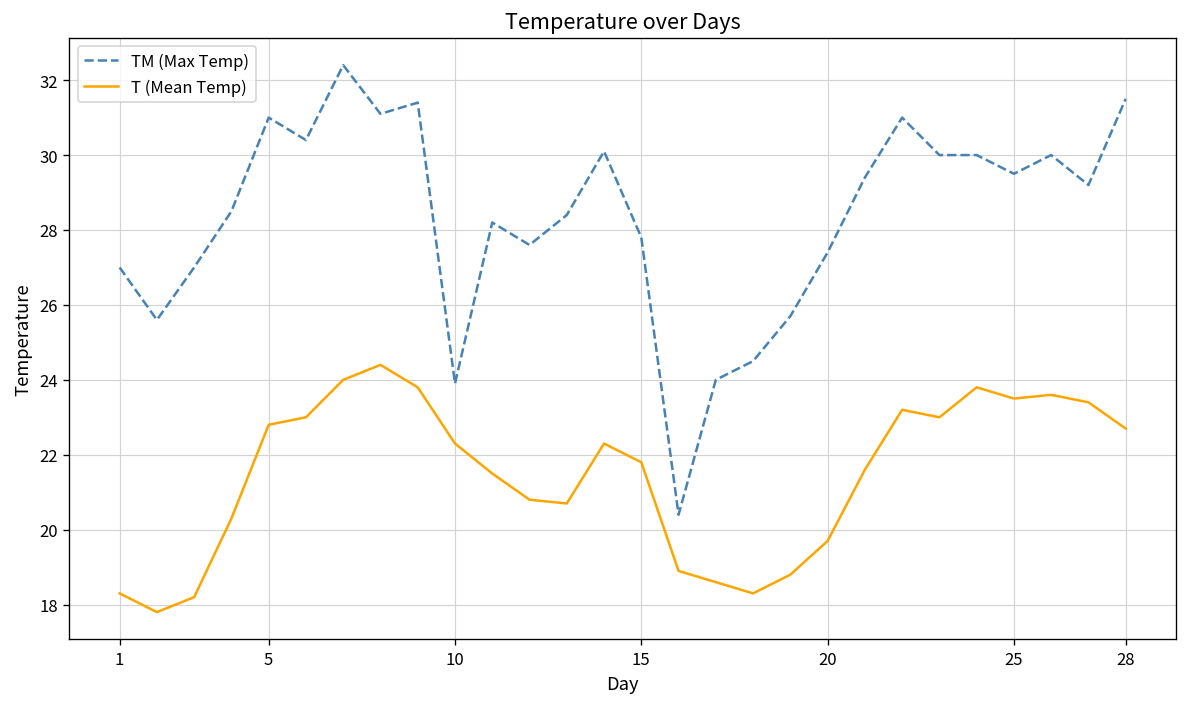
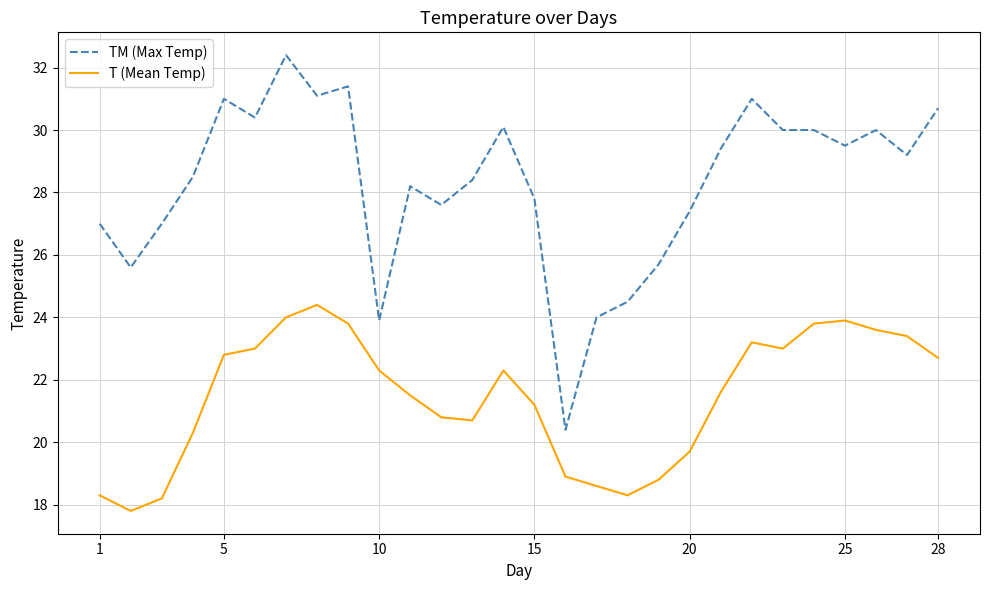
T (Mean Temp), 15: 21.8 -> 21.2
T (Mean Temp), 25: 23.5 -> 23.9
TM (Max Temp), 28: 31.5 -> 30.7
